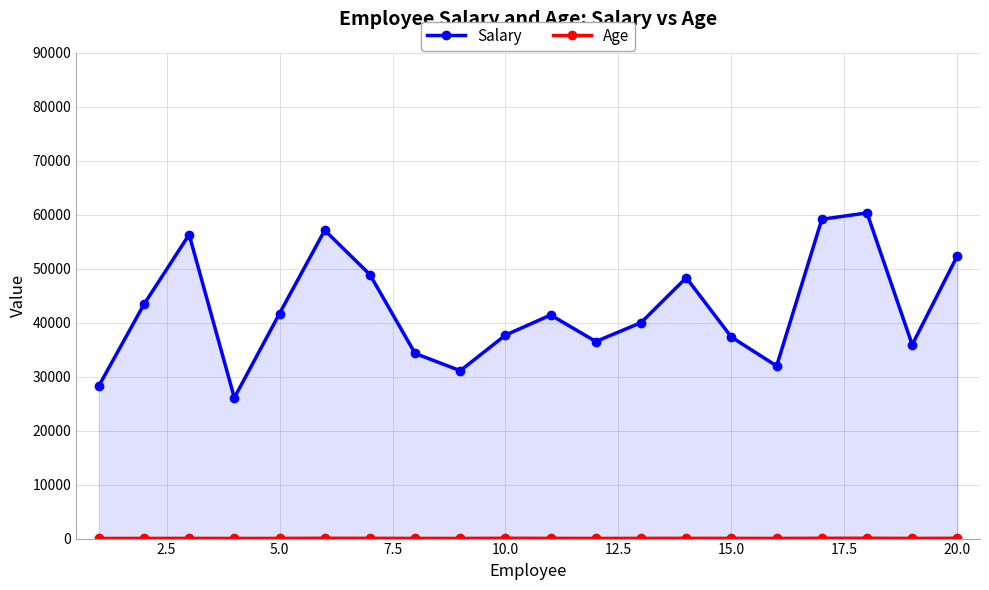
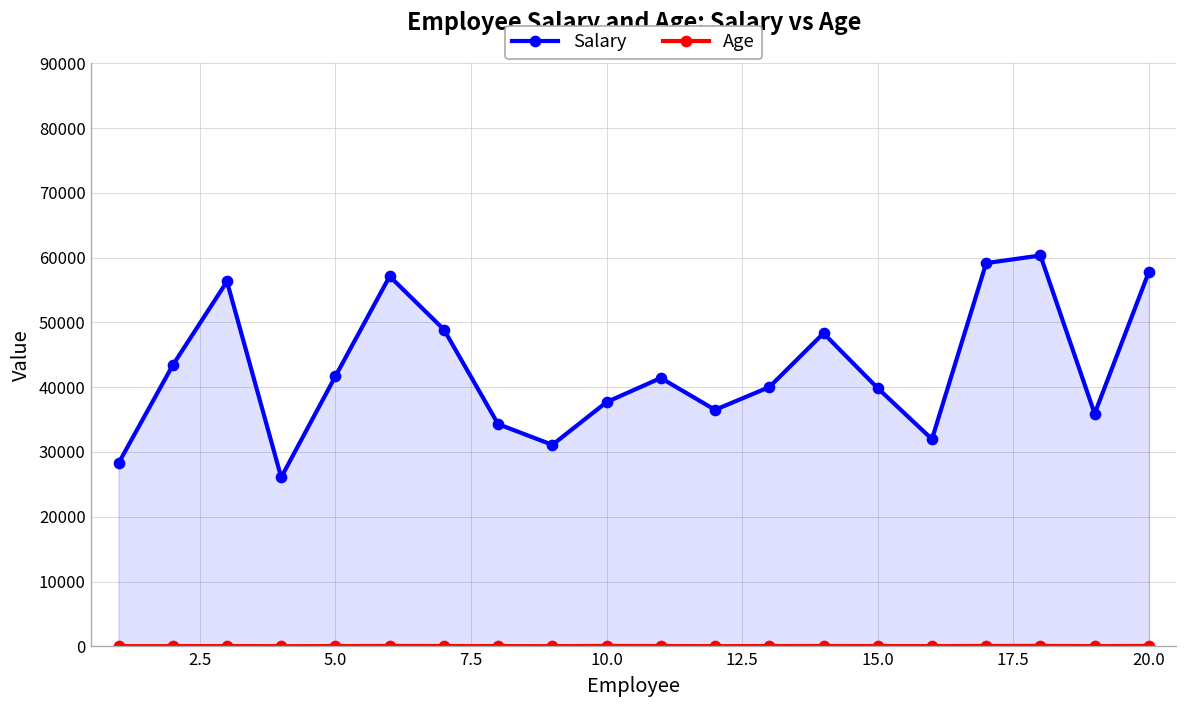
Salary, 15.0: 37000 -> 40000
Salary, 20.0: 52000 -> 58000
